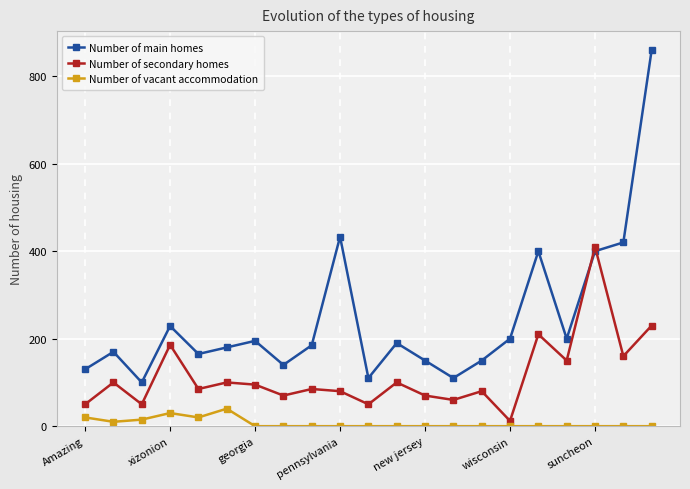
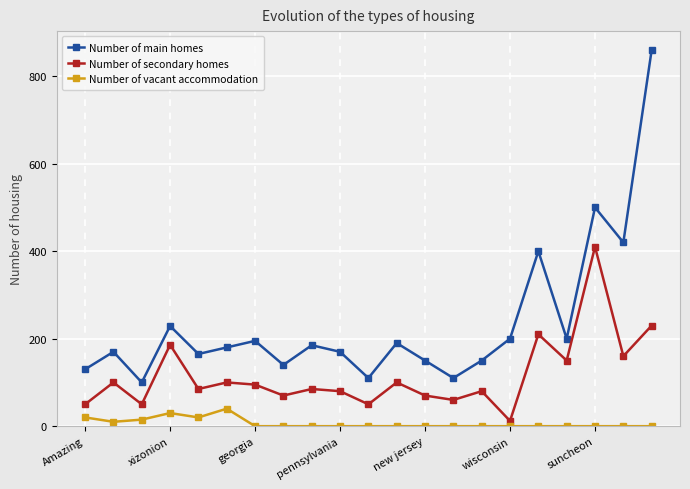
Number of main homes, pennsylvania: 430 -> 170
Number of main homes, suncheon: 400 -> 500
